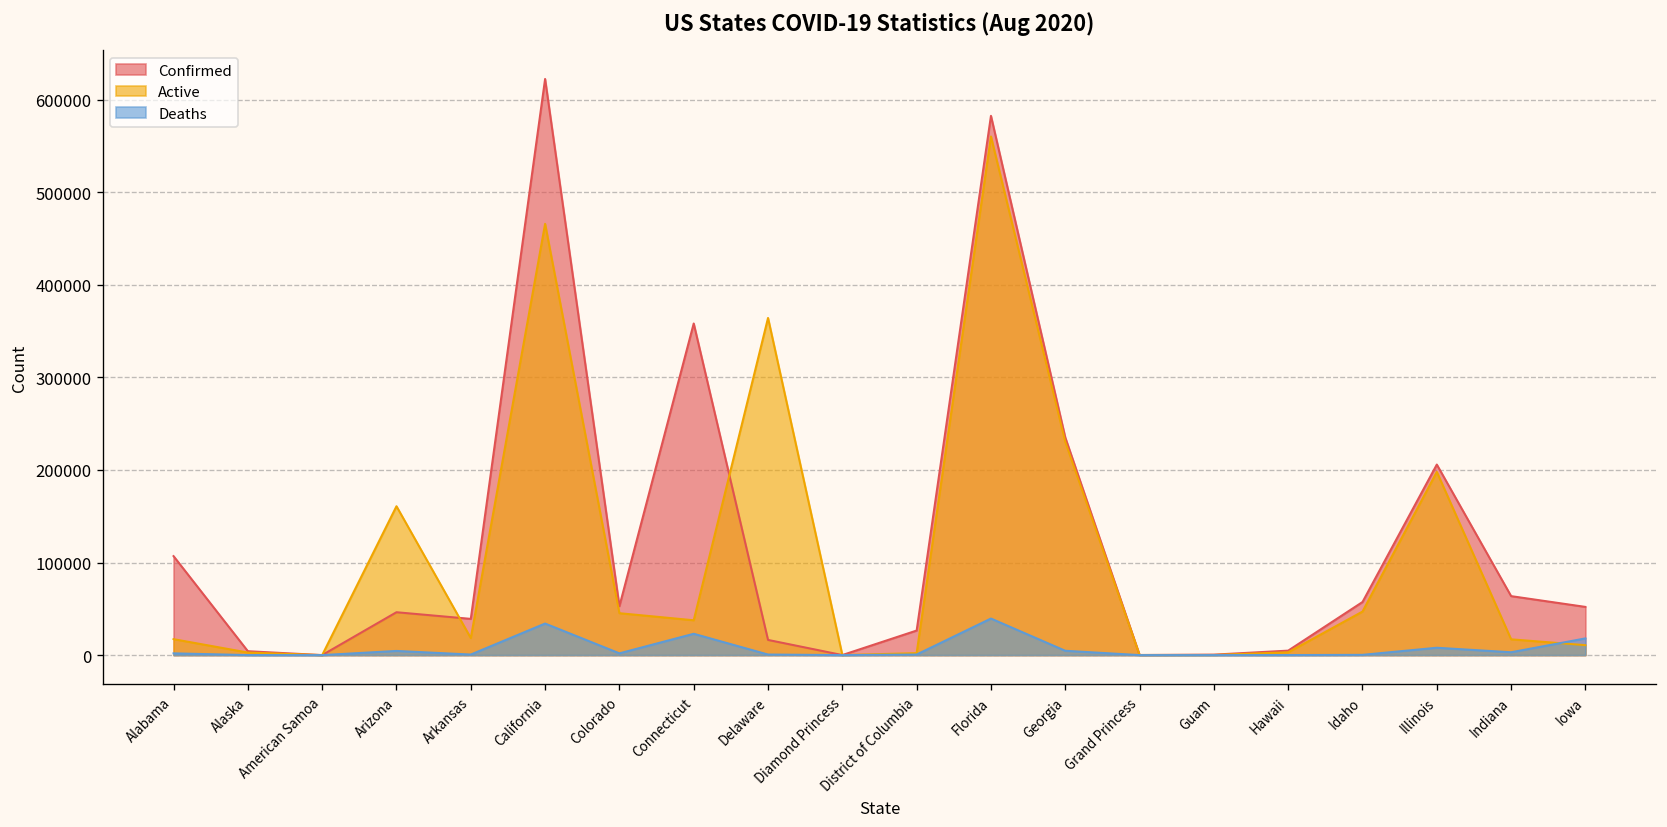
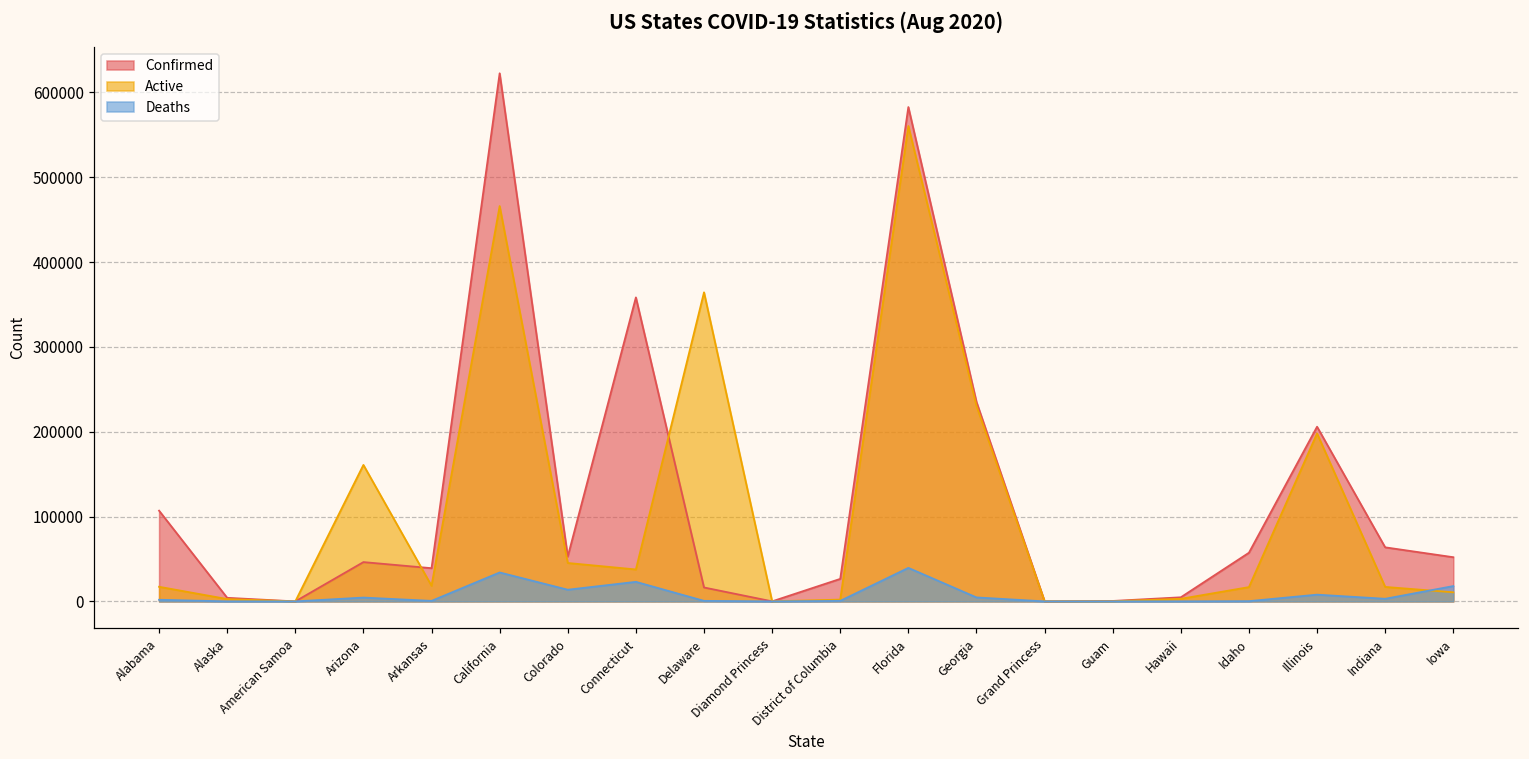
Deaths, Colorado: 0 -> 10000
Active, Idaho: 50000 -> 20000
